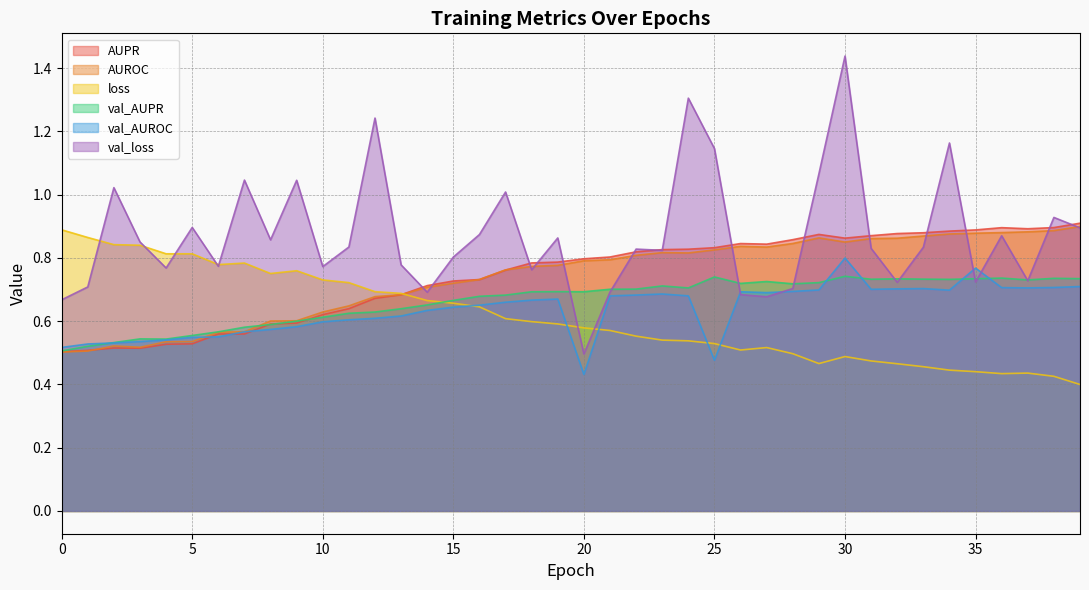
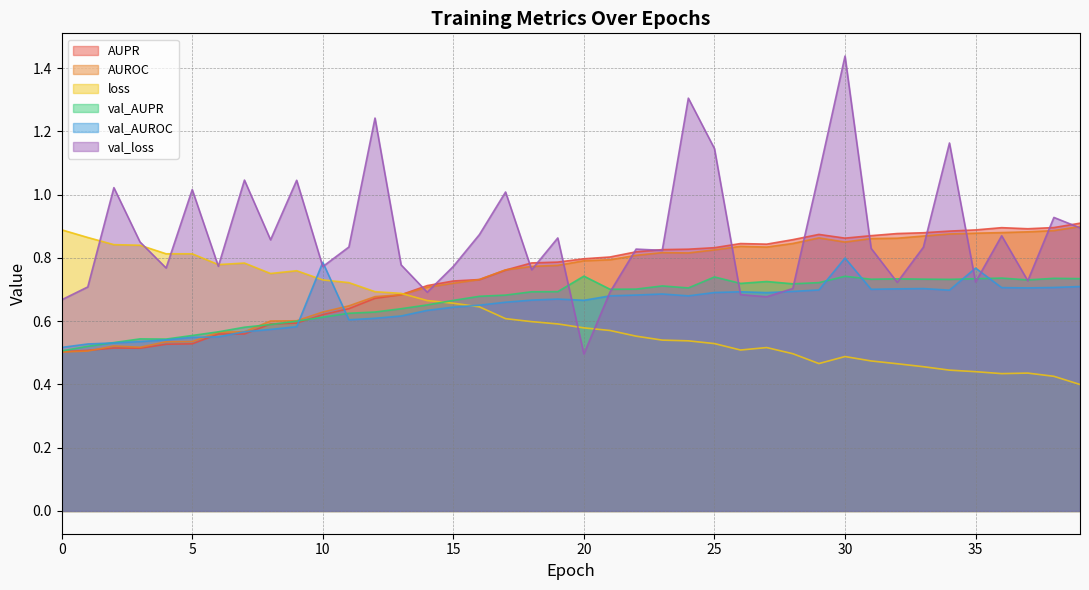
val_loss, 5: 0.90 -> 1.02
val_AUROC, 10: 0.60 -> 0.79
val_loss, 15: 0.80 -> 0.77
val_AUPR, 20: 0.69 -> 0.74
val_AUROC, 20: 0.43 -> 0.67
val_AUROC, 25: 0.48 -> 0.69
